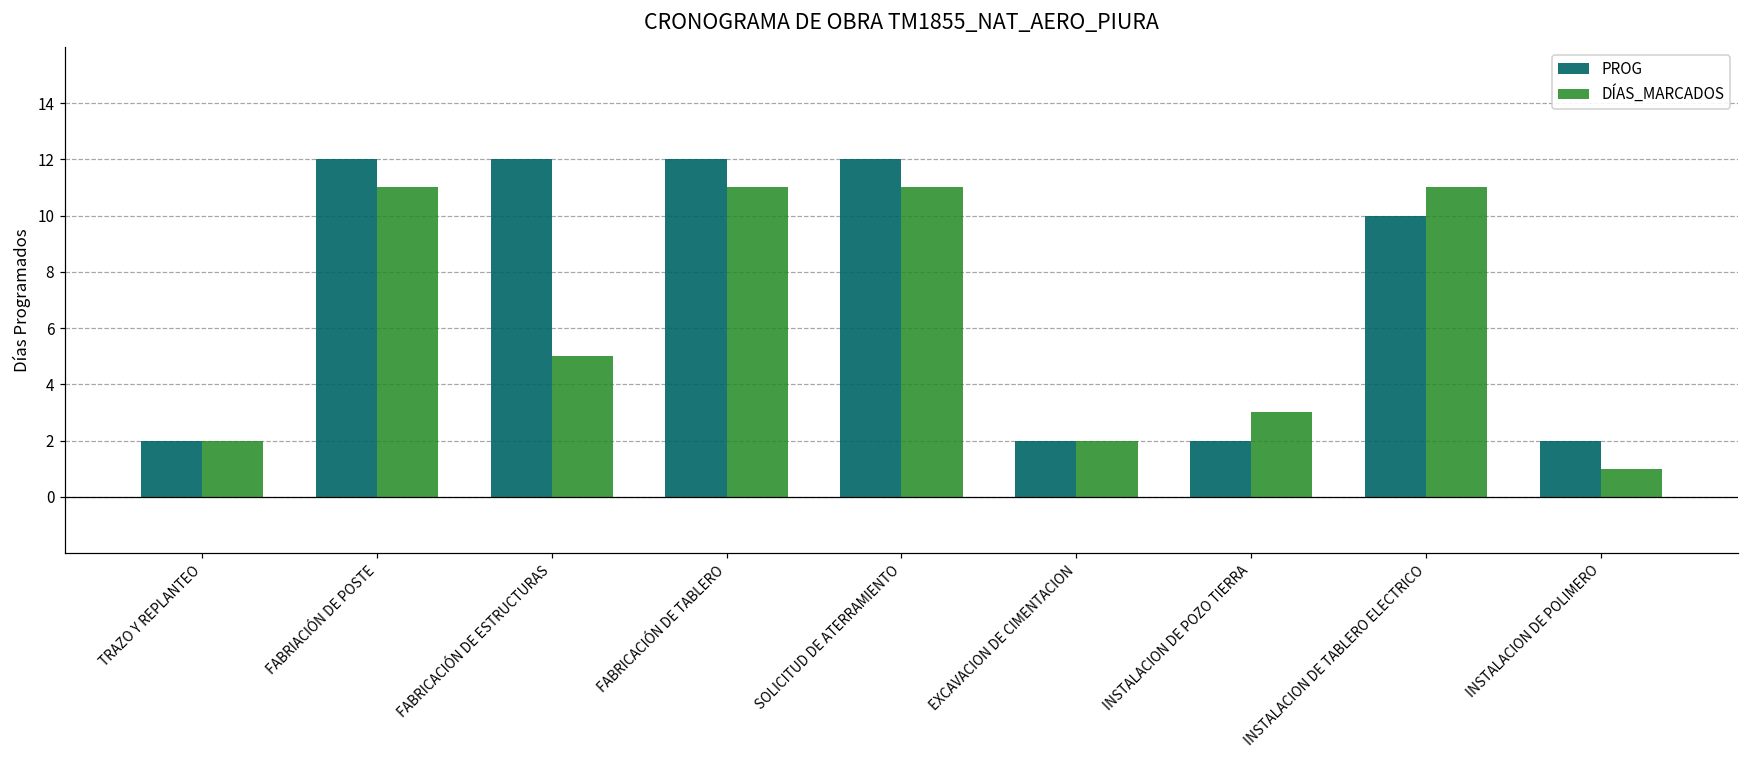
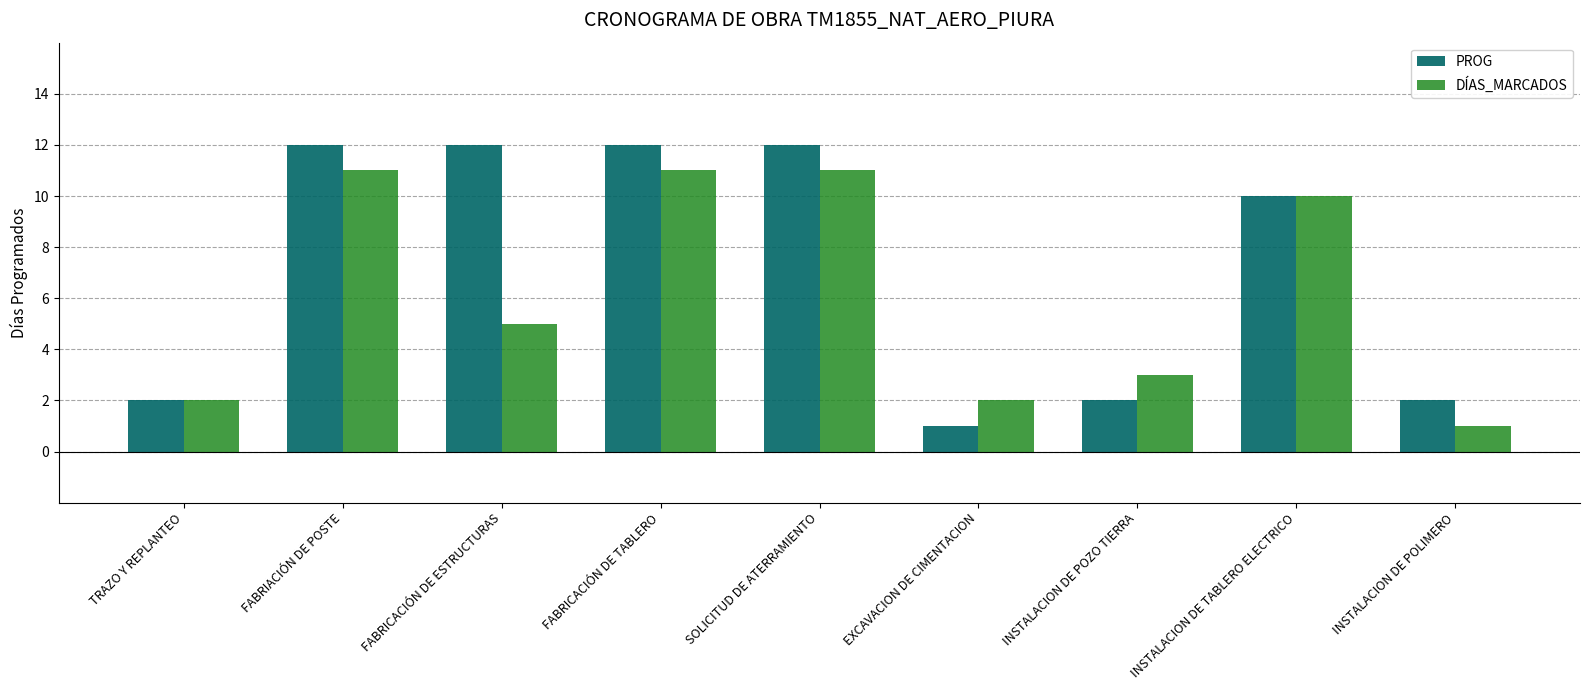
PROG, EXCAVACION DE CIMENTACION: 2 -> 1
DÍAS_MARCADOS, INSTALACION DE TABLERO ELECTRICO: 11 -> 10
